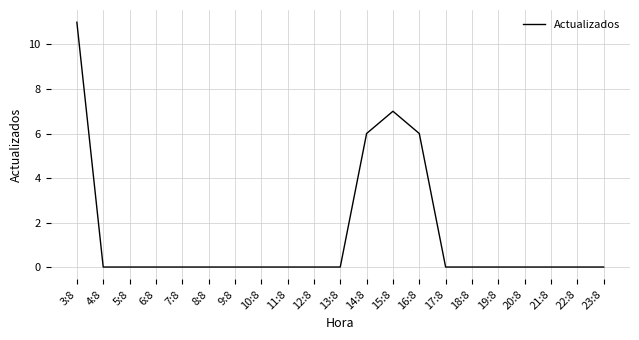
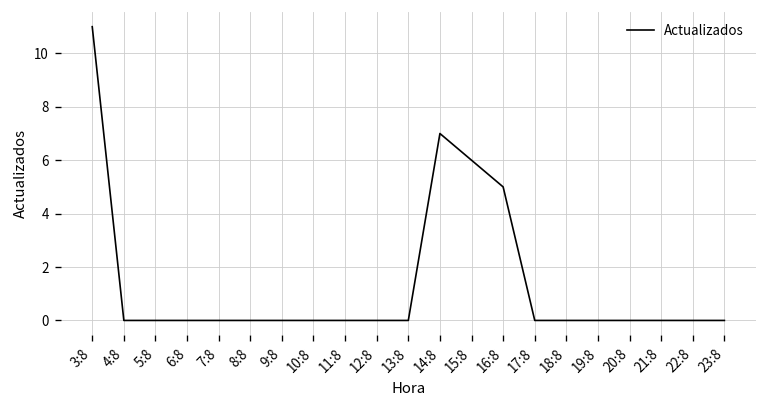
14:8: 6 -> 7
15:8: 7 -> 6
16:8: 6 -> 5
